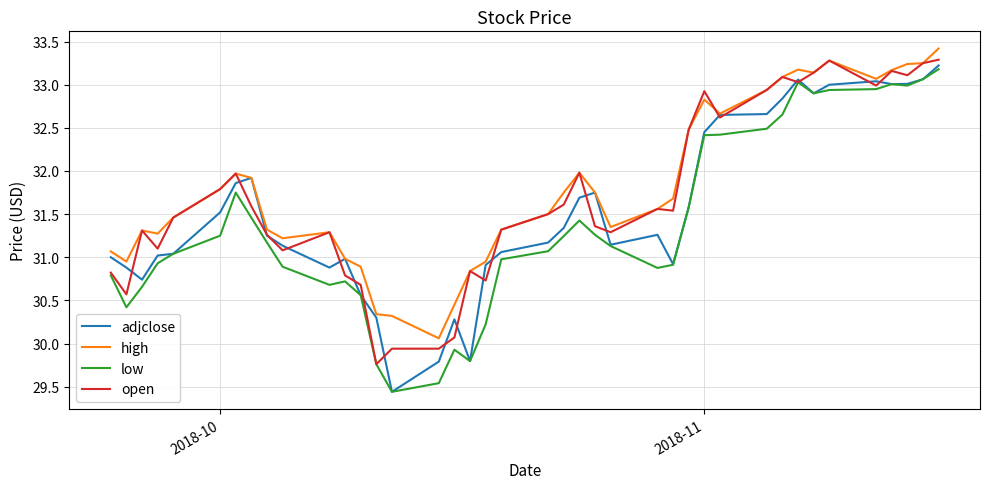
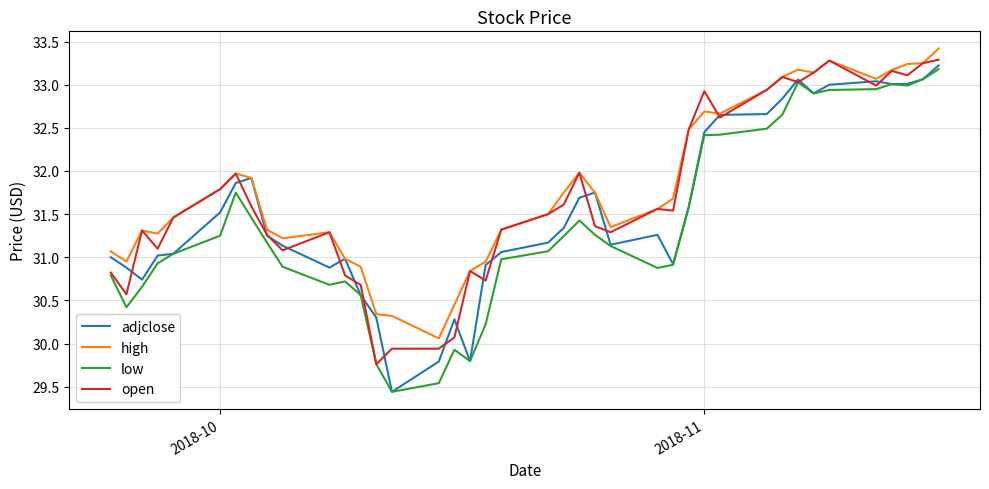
high, 2018-11: 32.8 -> 32.7
